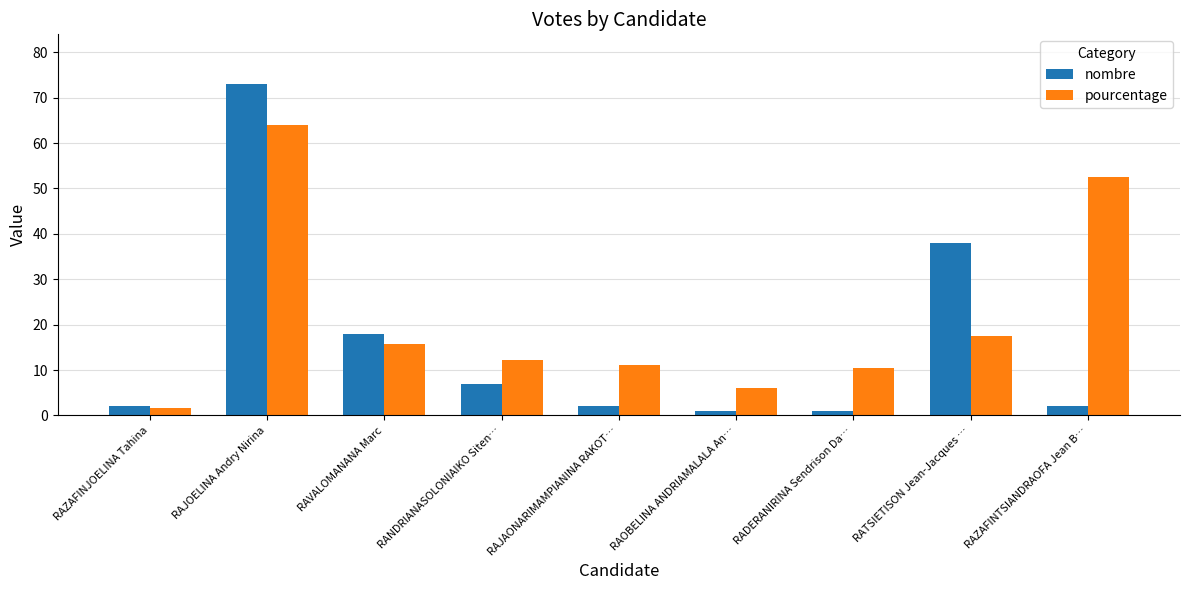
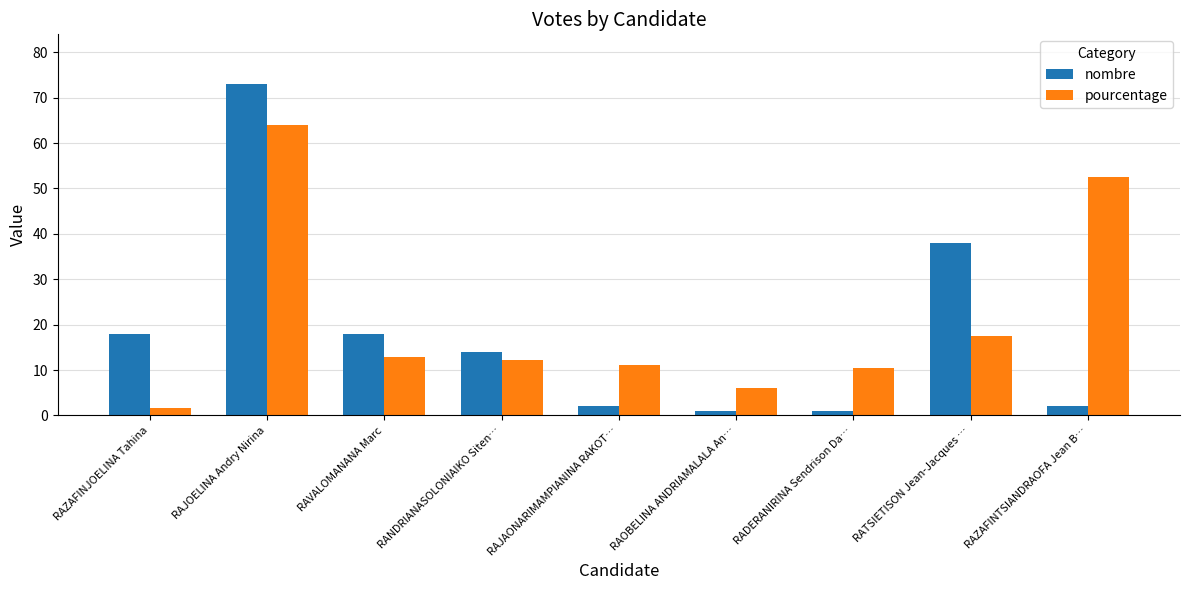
nombre, RAZAFINJOELINA Tahina: 2 -> 18
pourcentage, RAVALOMANANA Marc: 16 -> 13
nombre, RANDRIANASOLONIAIKO Siten…: 7 -> 14
